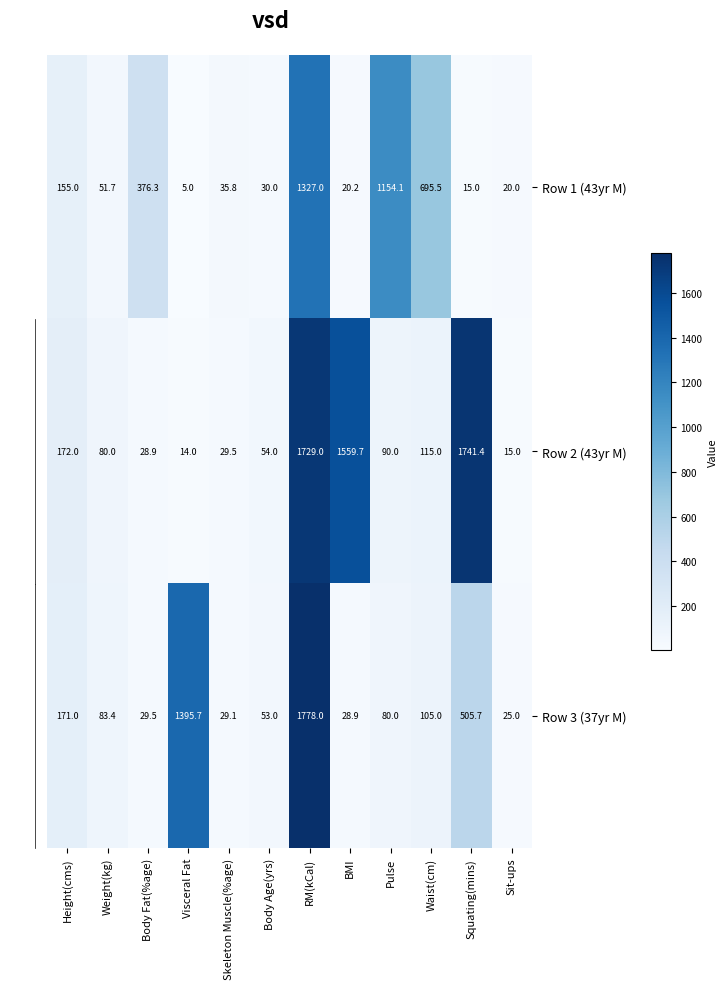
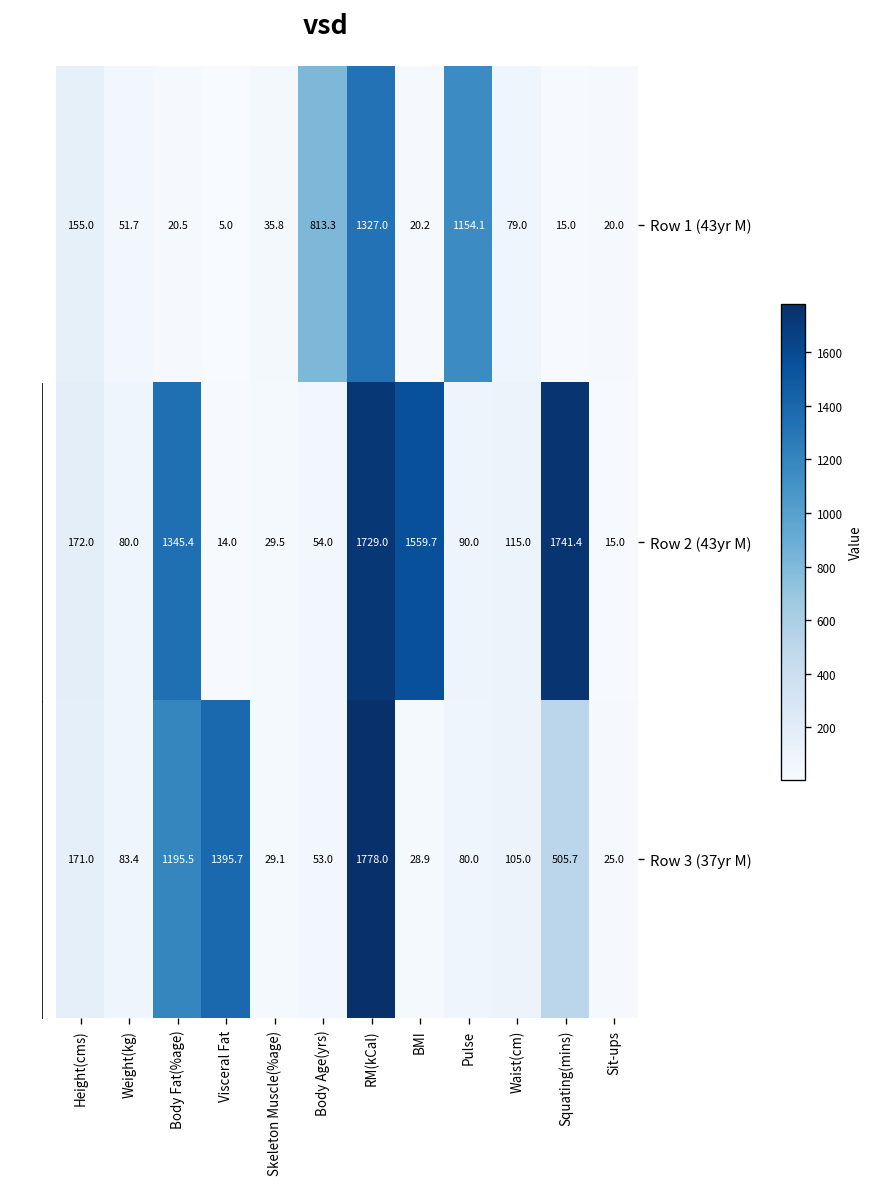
Row 1 (43yr M), Body Fat(%age): 376.3 -> 20.5
Row 1 (43yr M), Body Age(yrs): 30.0 -> 813.3
Row 1 (43yr M), Waist(cm): 695.5 -> 79.0
Row 2 (43yr M), Body Fat(%age): 28.9 -> 1345.4
Row 3 (37yr M), Body Fat(%age): 29.5 -> 1195.5
